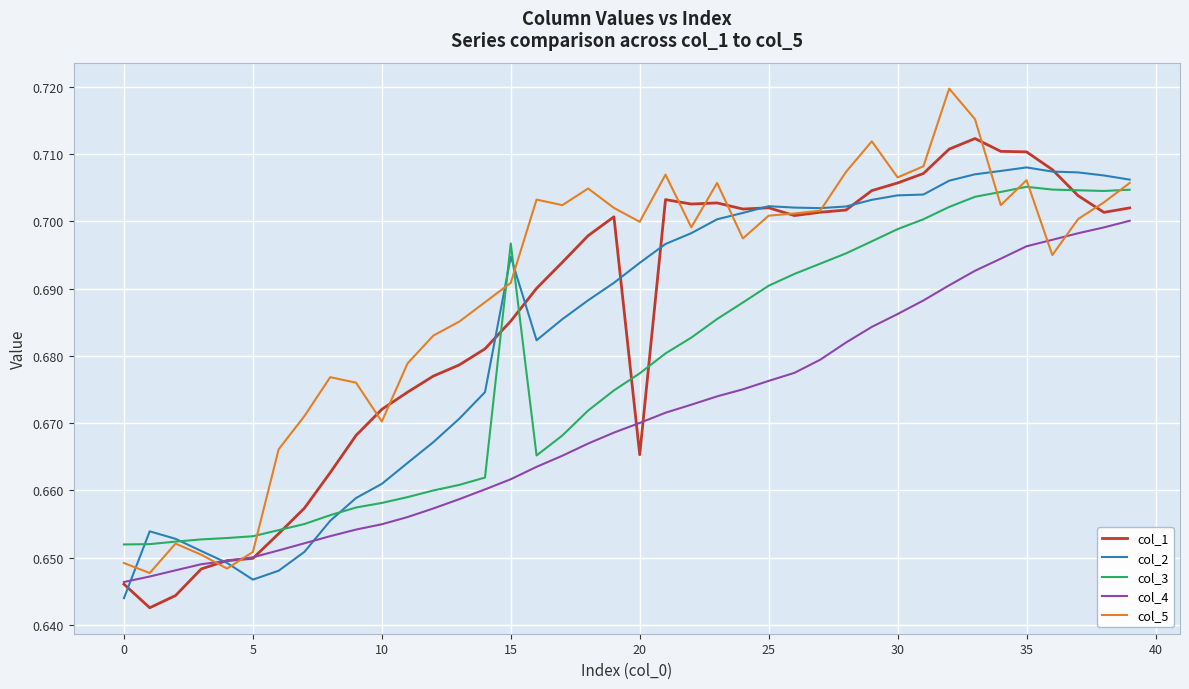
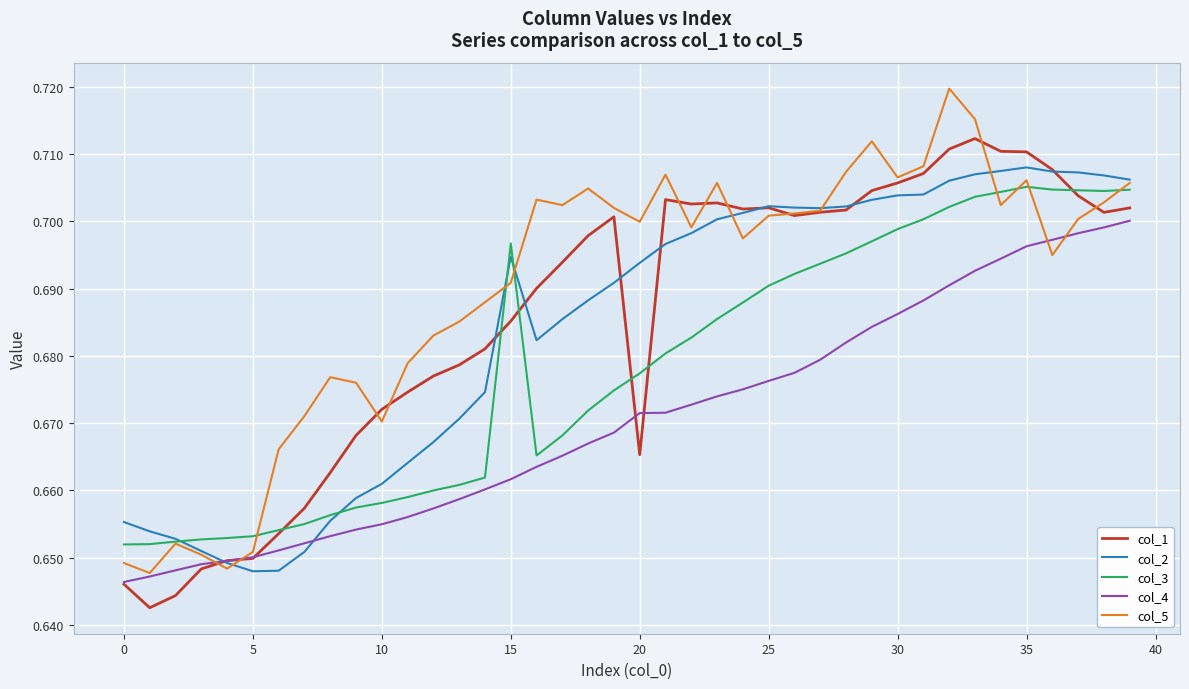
col_2, 0: 0.644 -> 0.655
col_2, 5: 0.647 -> 0.648
col_4, 20: 0.670 -> 0.672
